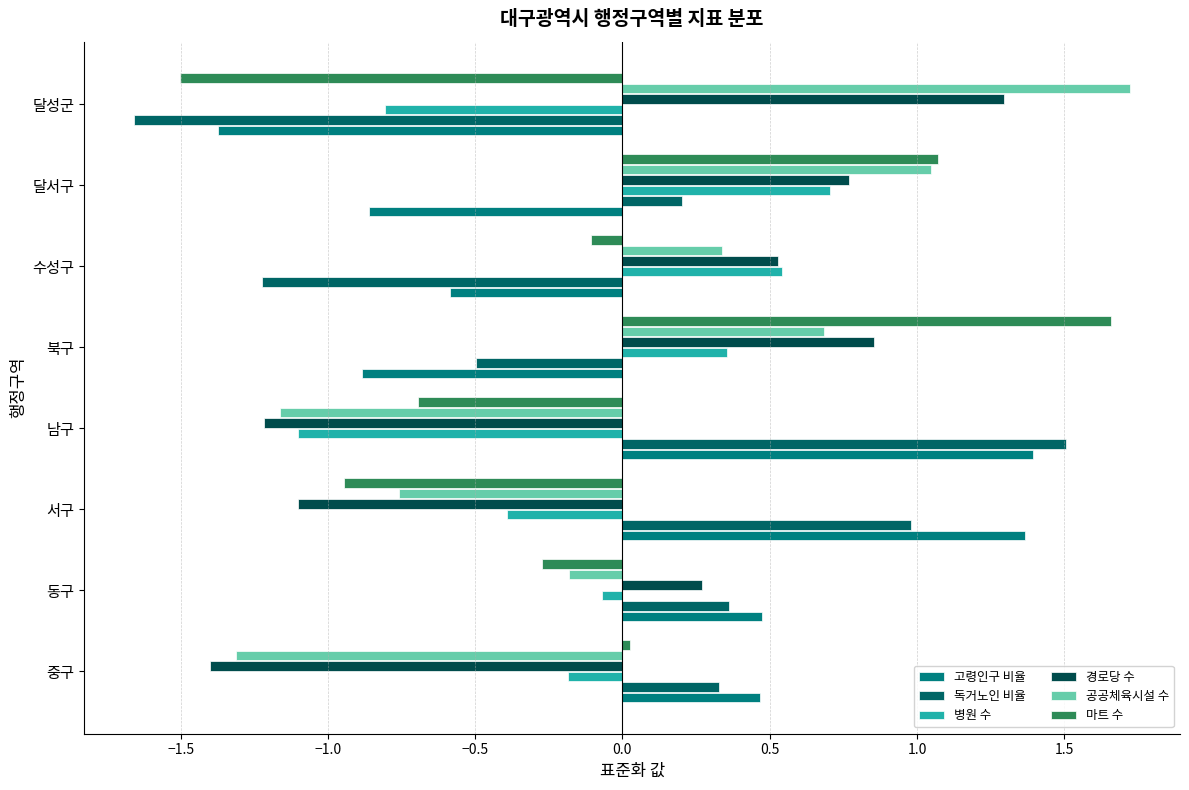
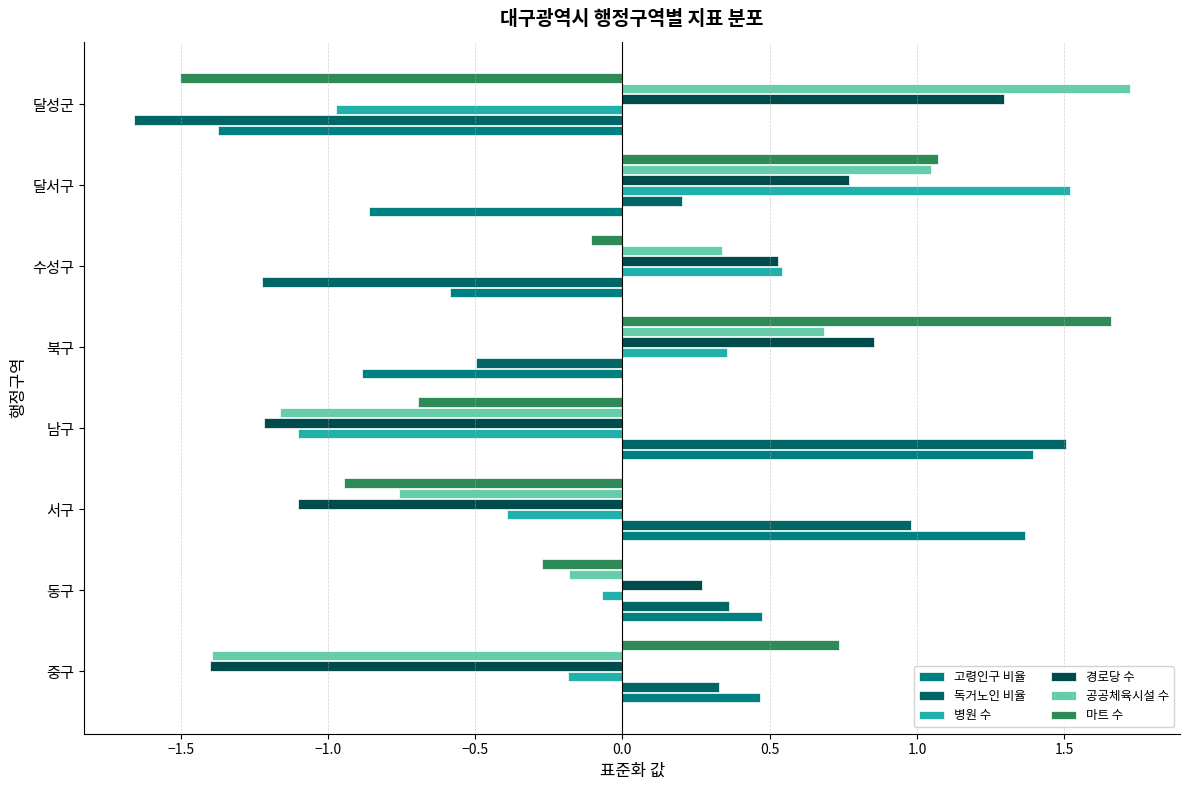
병원 수, 달성군: -0.81 -> -0.97
병원 수, 달서구: 0.71 -> 1.52
마트 수, 중구: 0.03 -> 0.74
공공체육시설 수, 중구: -1.31 -> -1.39
